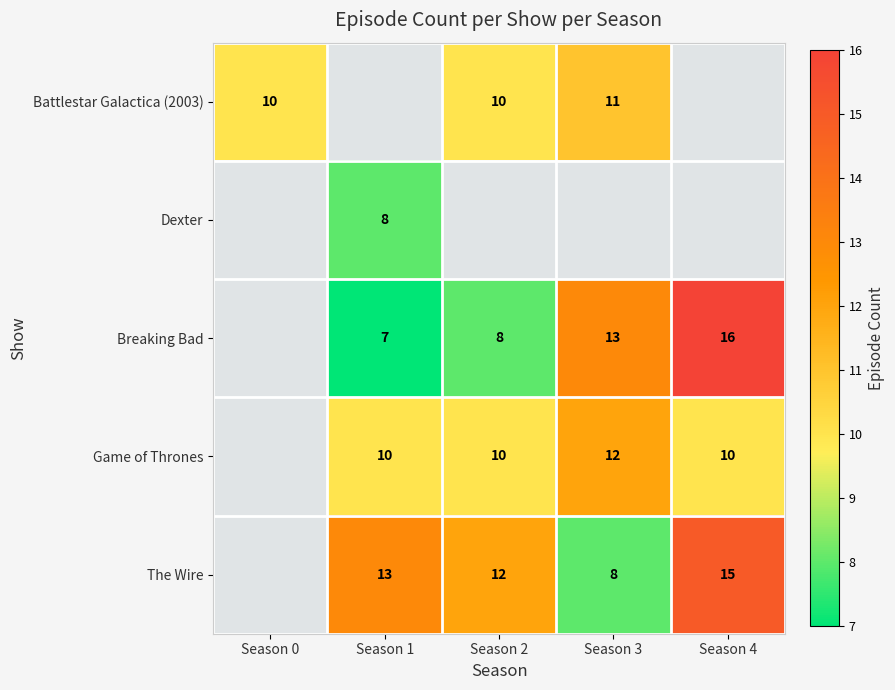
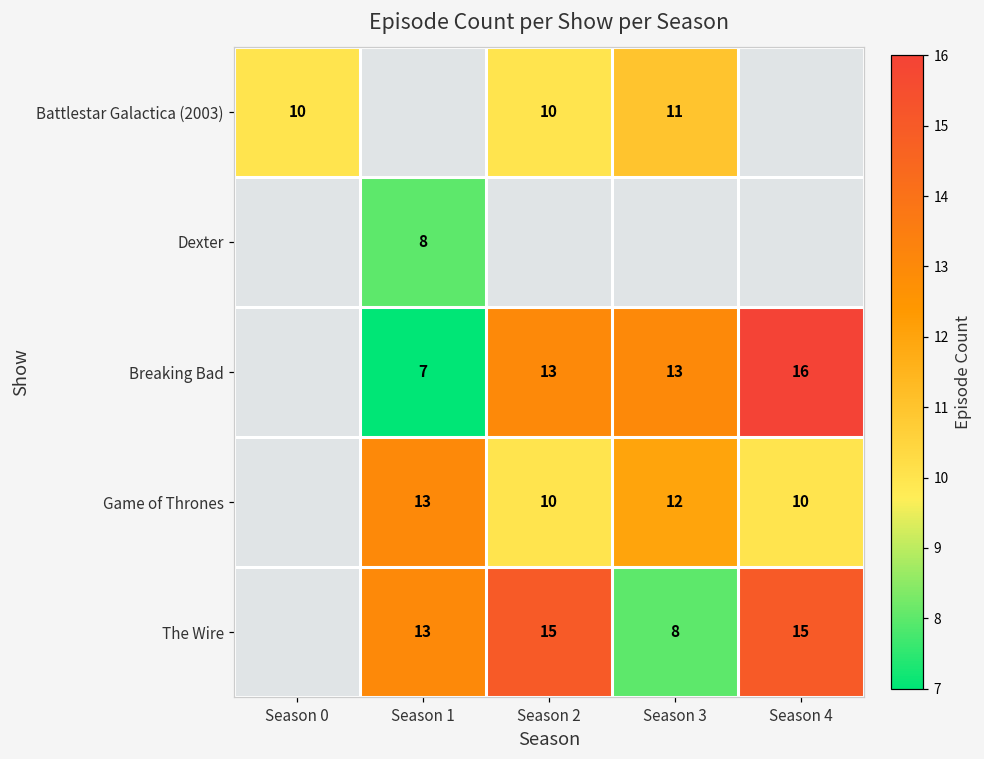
Breaking Bad, Season 2: 8 -> 13
Game of Thrones, Season 1: 10 -> 13
The Wire, Season 2: 12 -> 15
